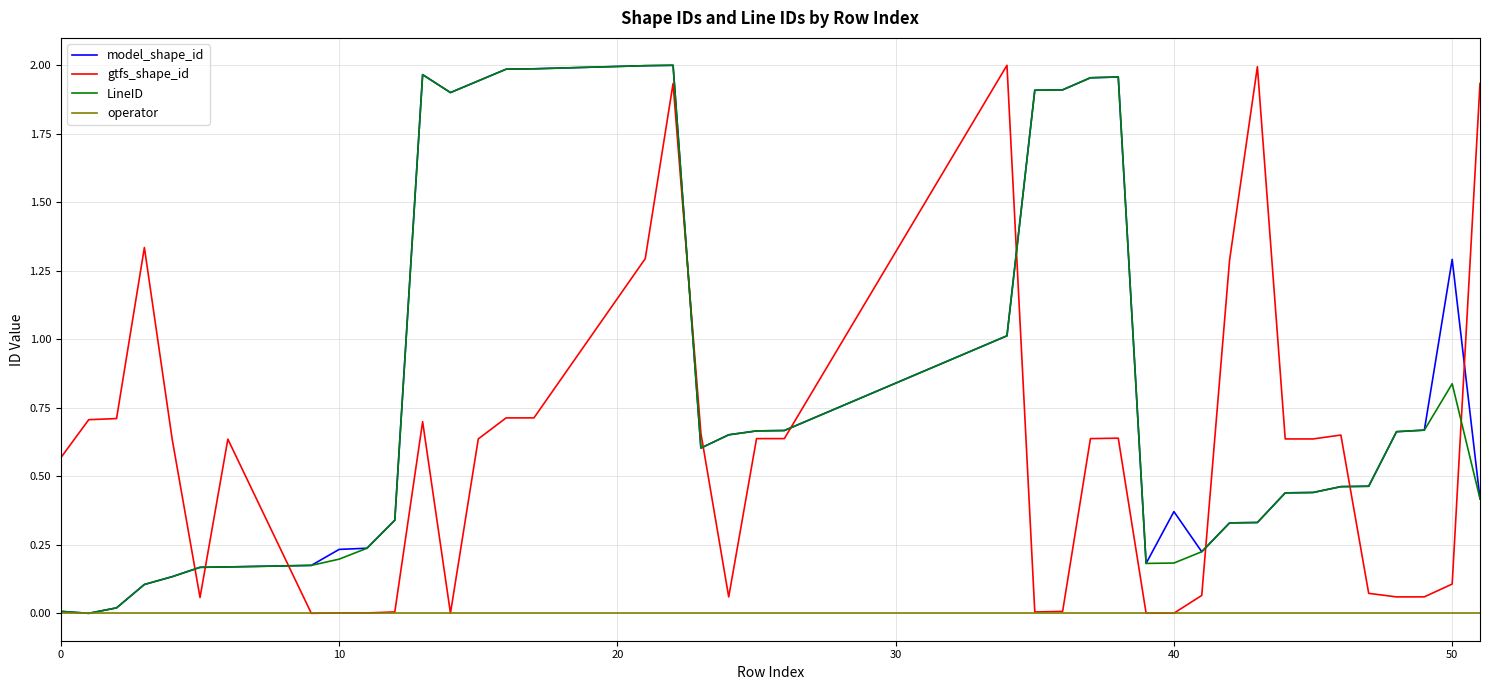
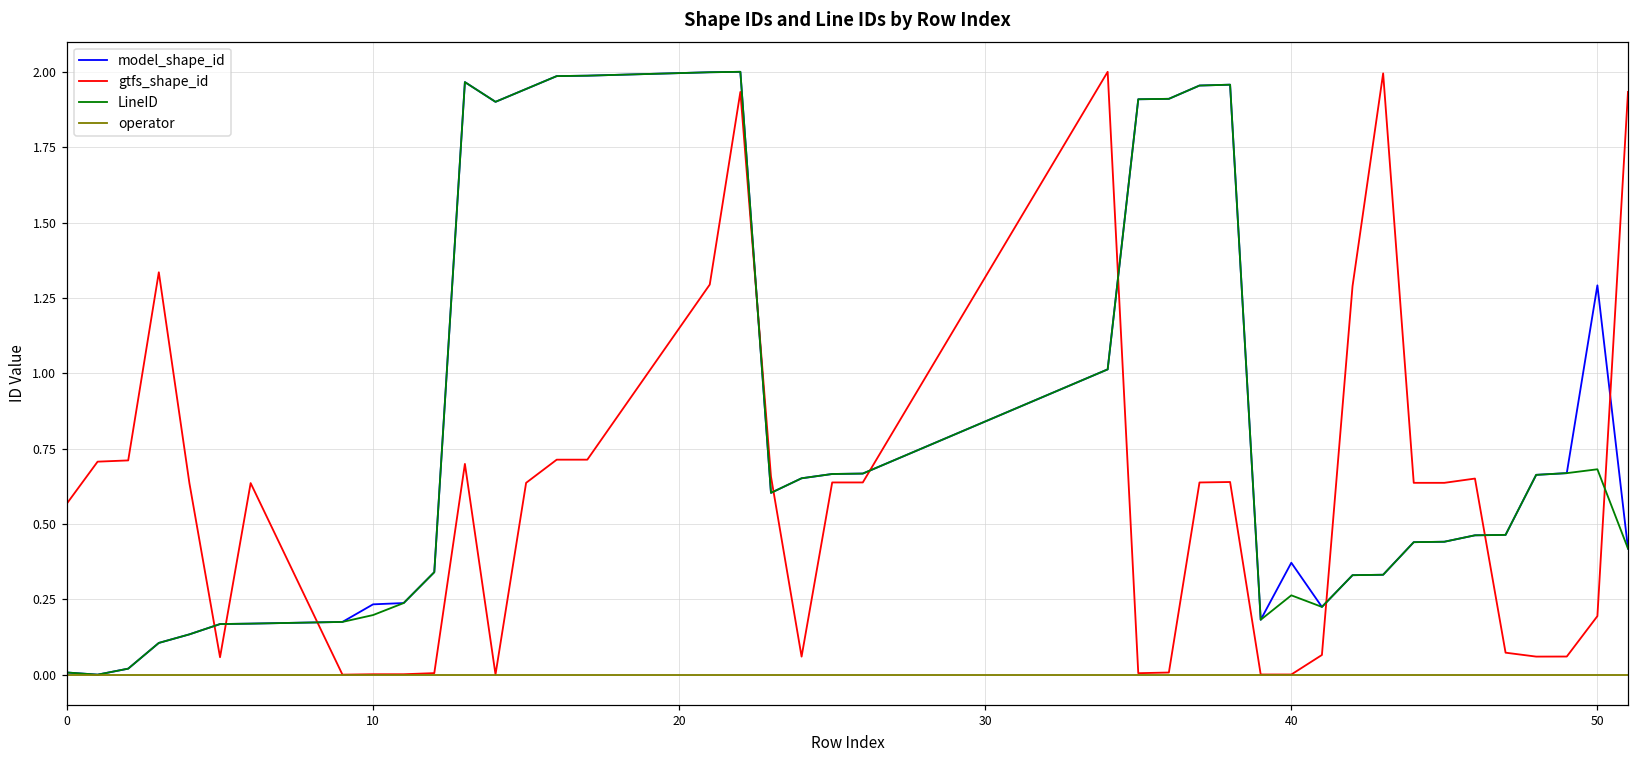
LineID, 40: 0.18 -> 0.26
gtfs_shape_id, 50: 0.11 -> 0.19
LineID, 50: 0.84 -> 0.68
